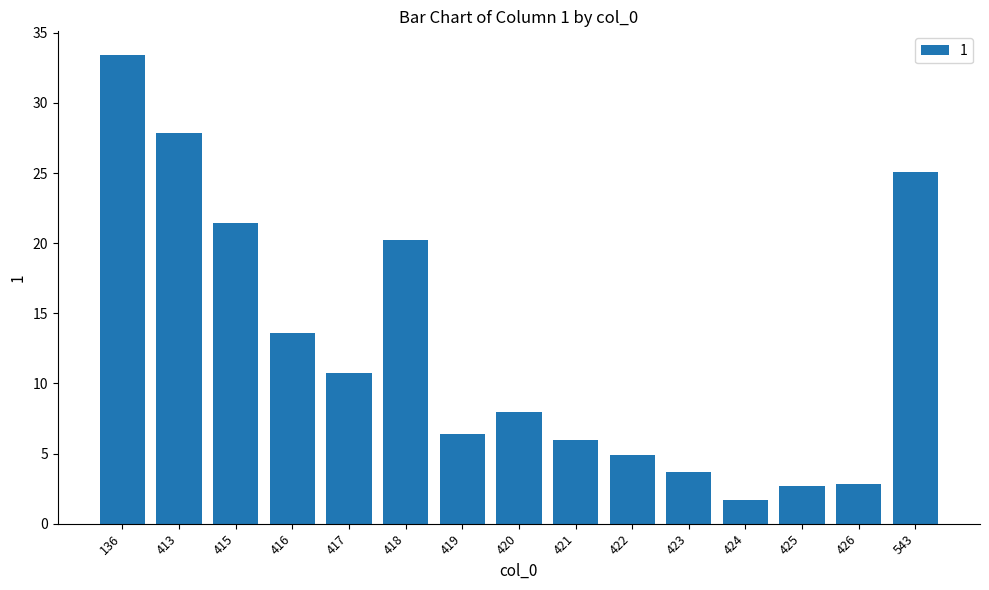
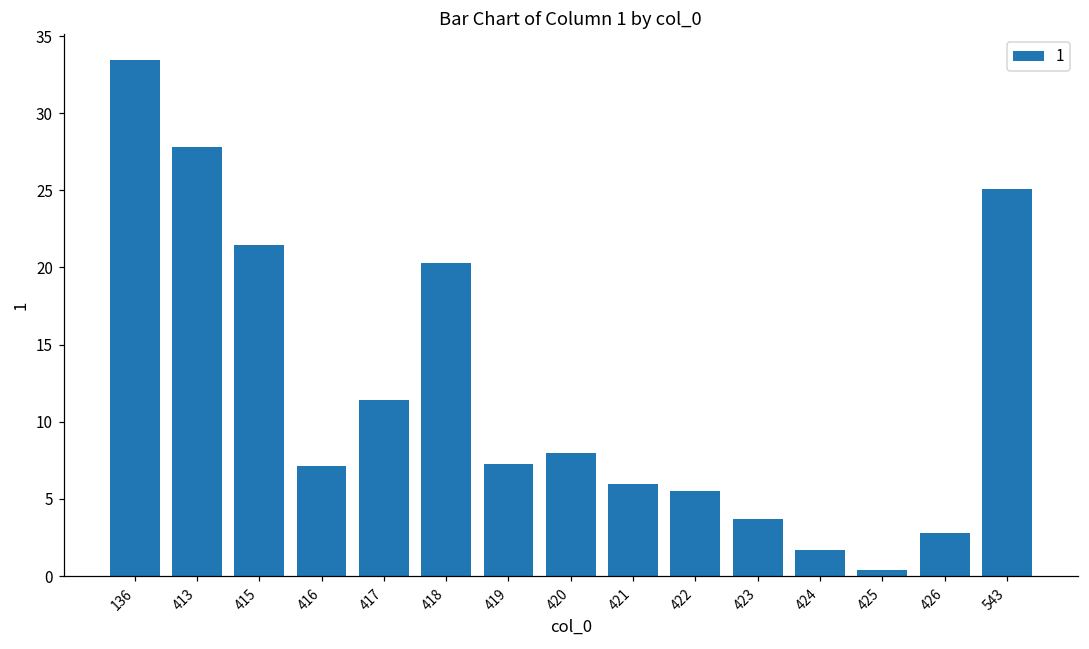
416: 13.6 -> 7.1
417: 10.8 -> 11.4
419: 6.4 -> 7.3
422: 4.9 -> 5.5
425: 2.7 -> 0.4
